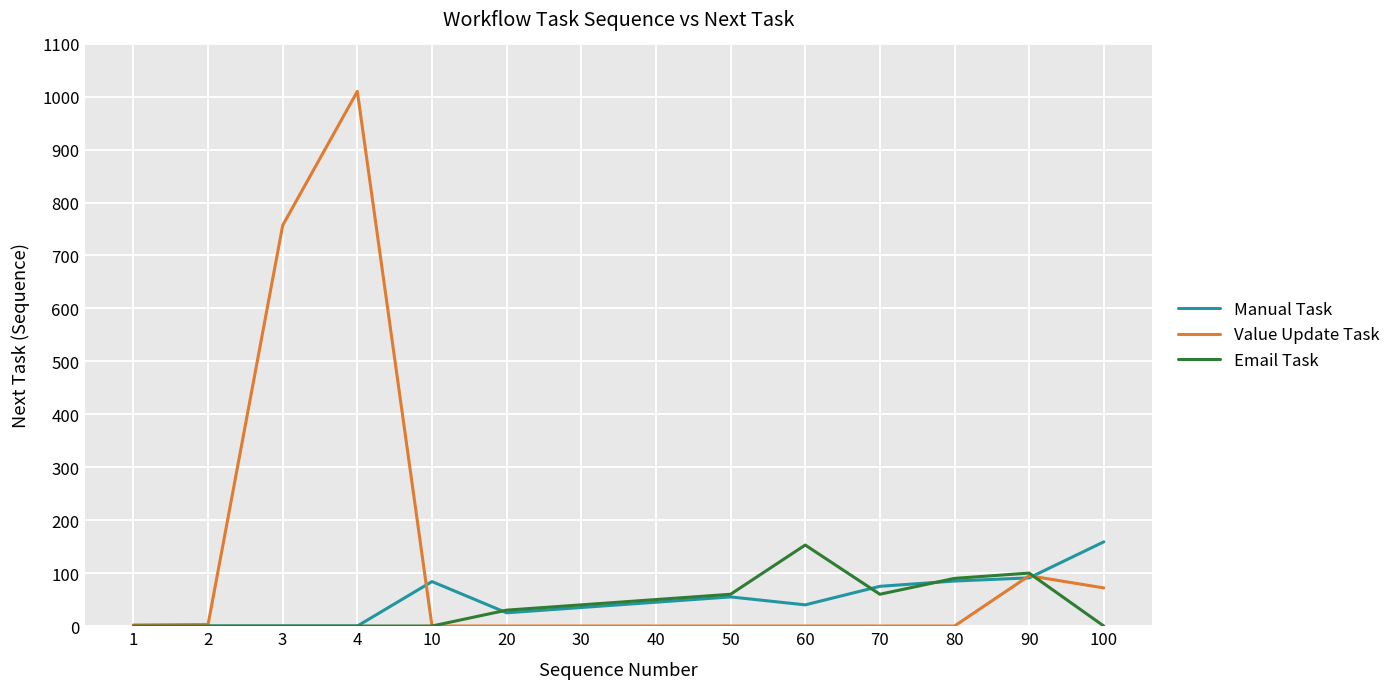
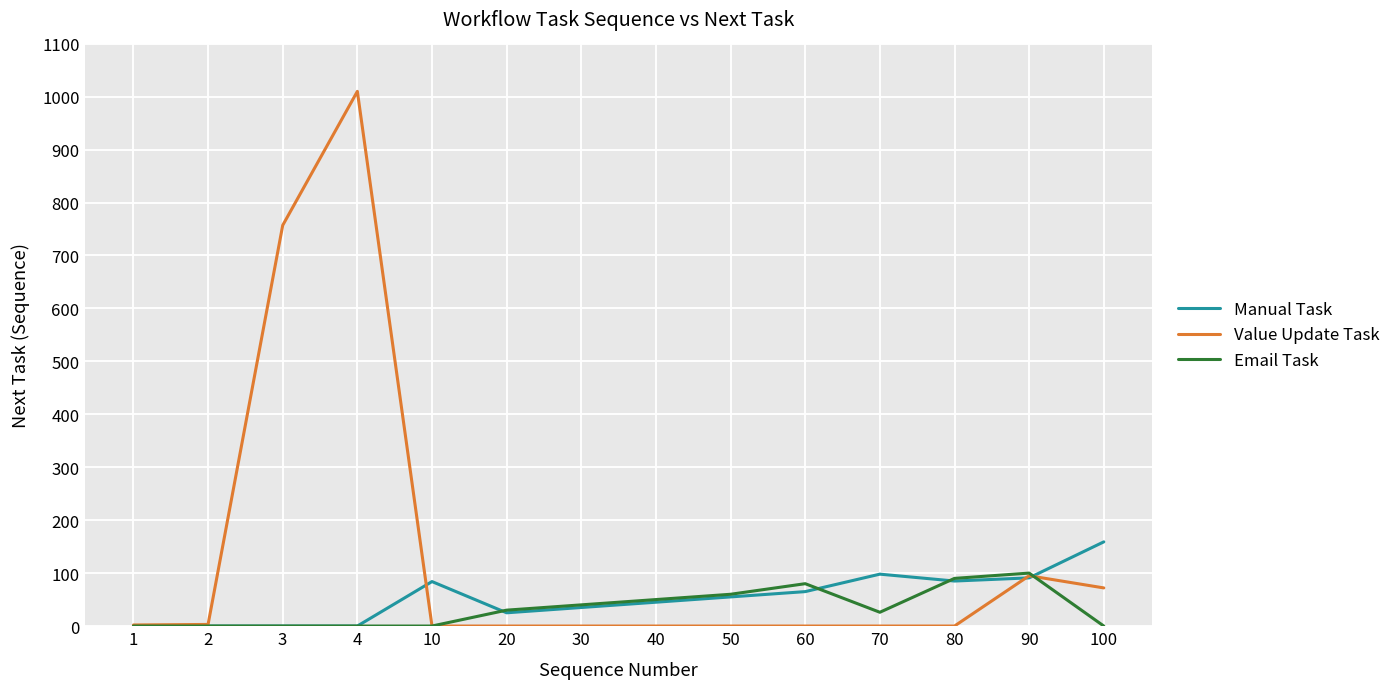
Manual Task, 60: 40 -> 70
Email Task, 60: 150 -> 80
Manual Task, 70: 80 -> 100
Email Task, 70: 60 -> 30
